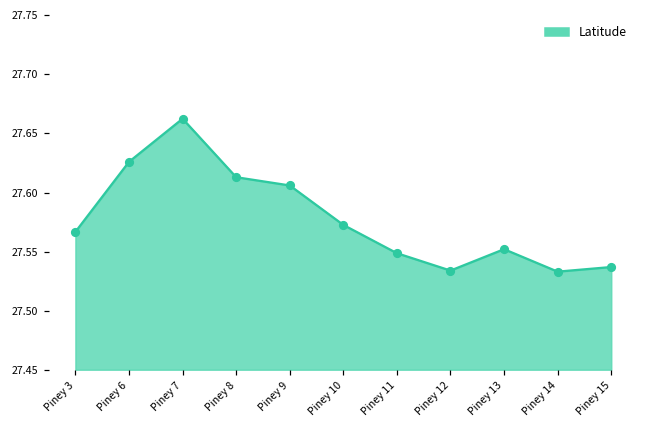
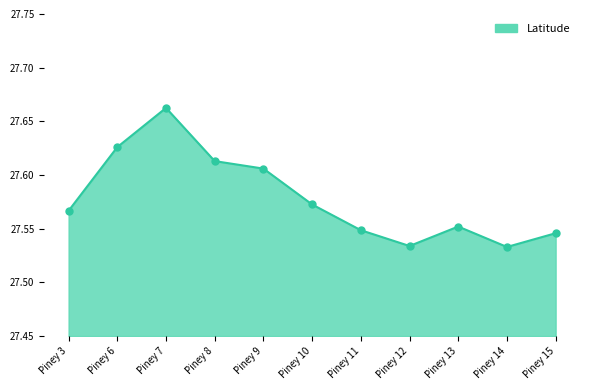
Piney 15: 27.537 -> 27.546
